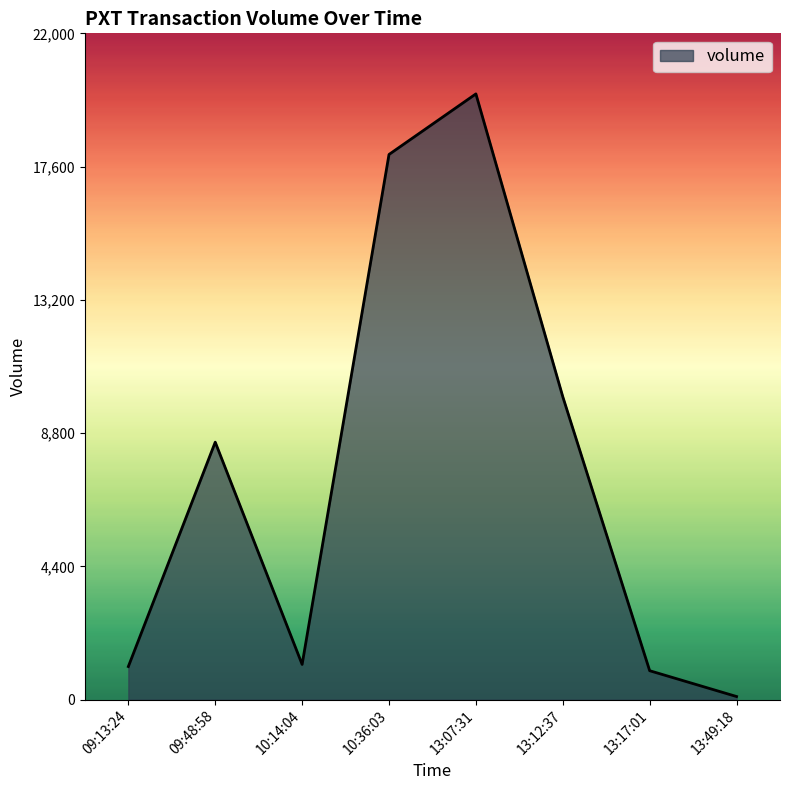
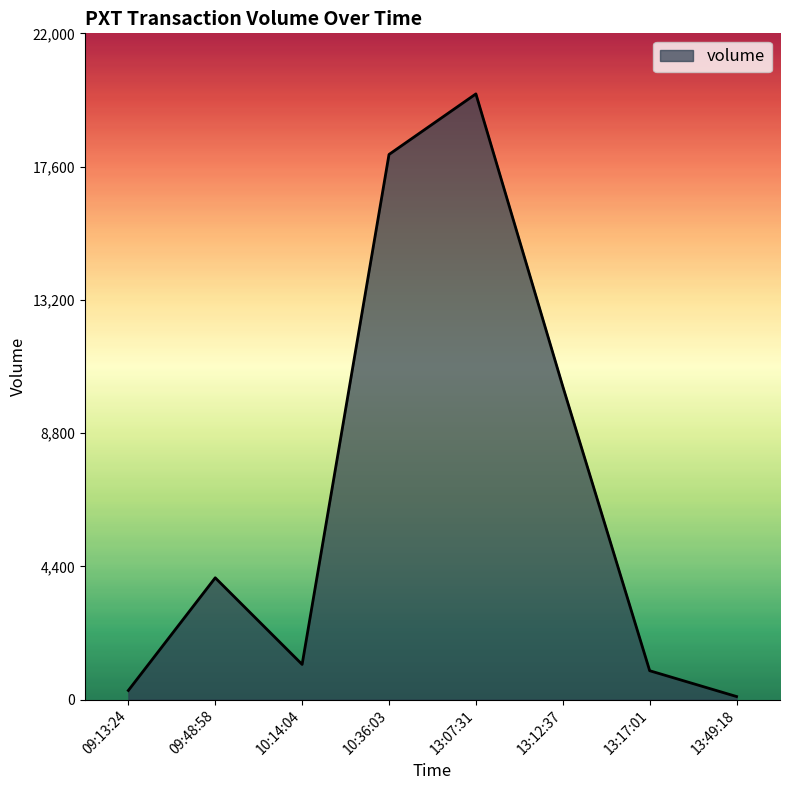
09:13:24: 1,100 -> 300
09:48:58: 8,500 -> 4,000
13:12:37: 10,000 -> 10,300
